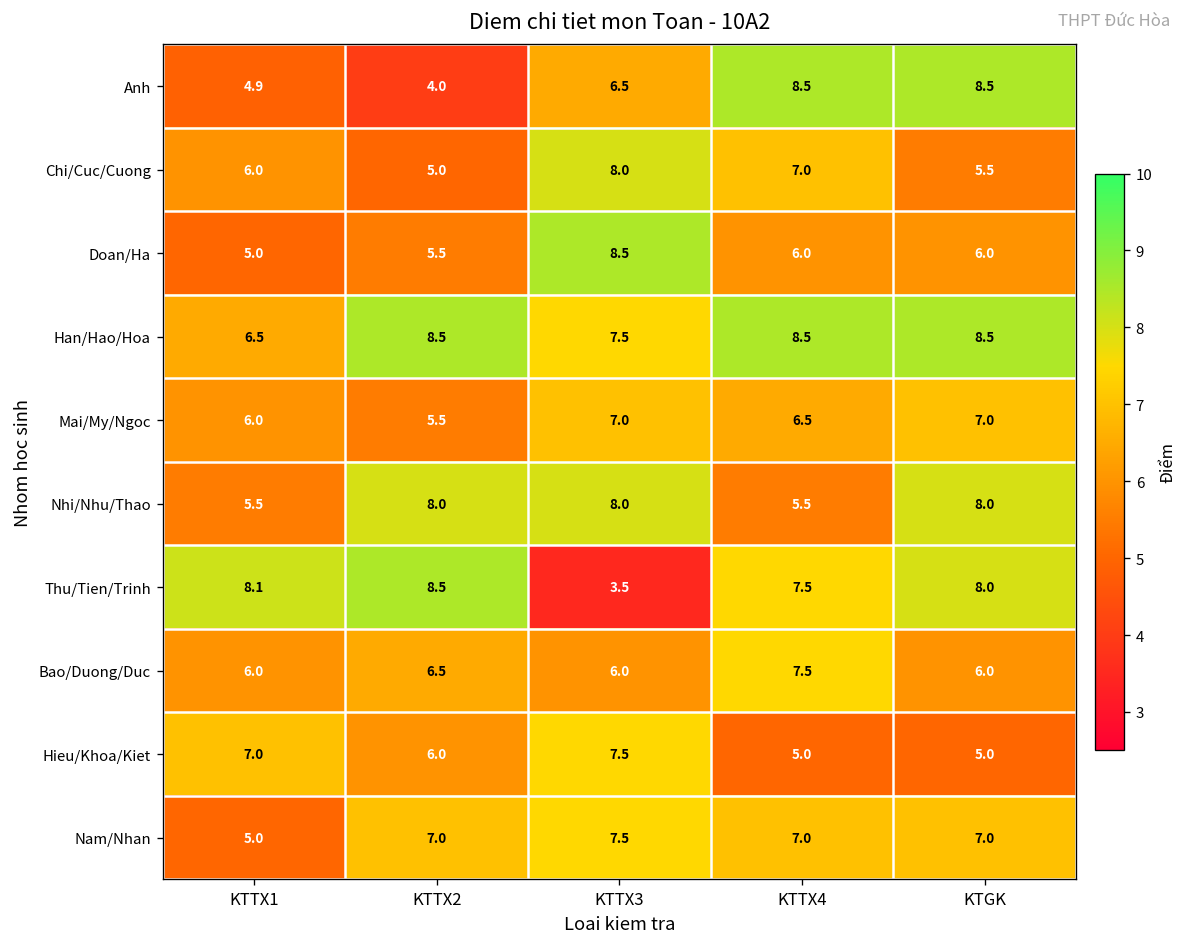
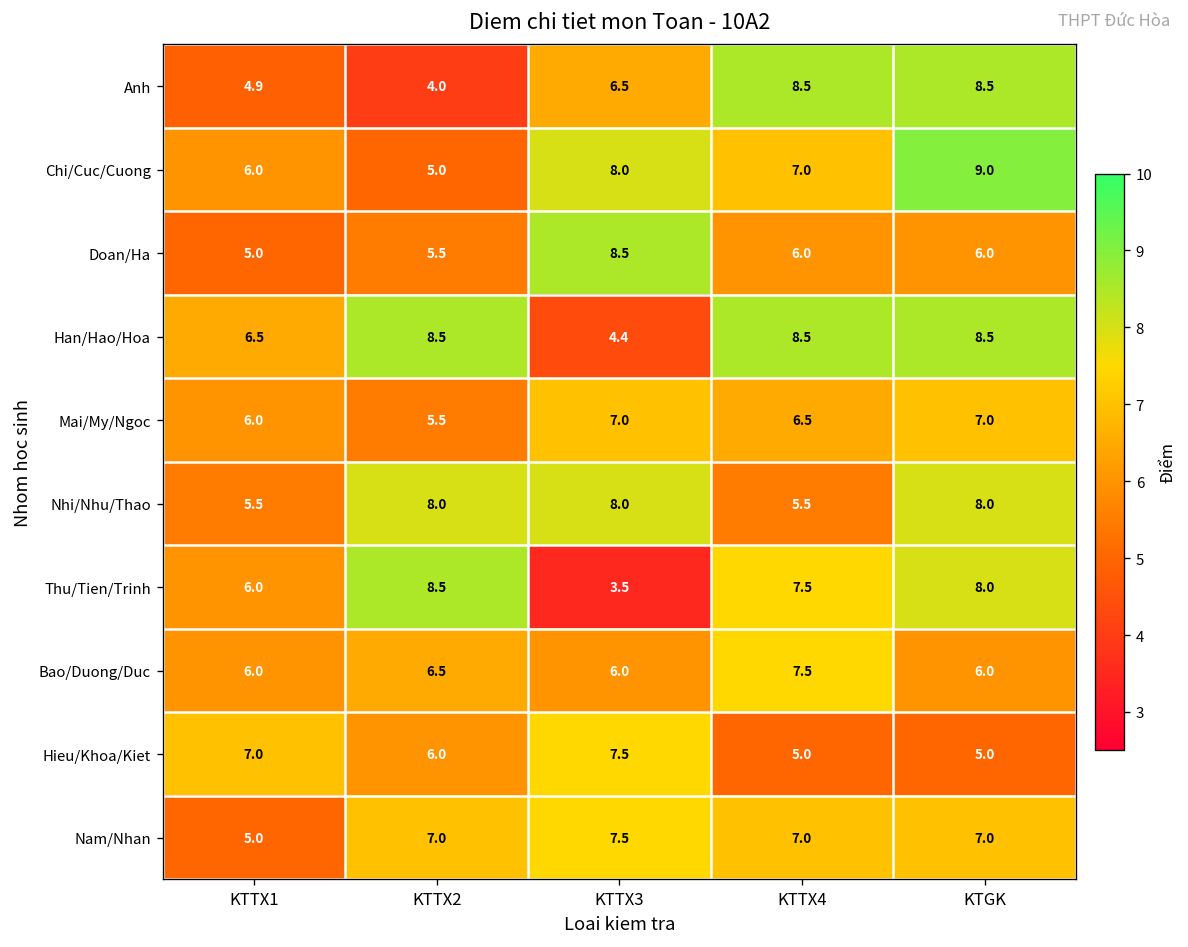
Chi/Cuc/Cuong, KTGK: 5.5 -> 9.0
Han/Hao/Hoa, KTTX3: 7.5 -> 4.4
Thu/Tien/Trinh, KTTX1: 8.1 -> 6.0
